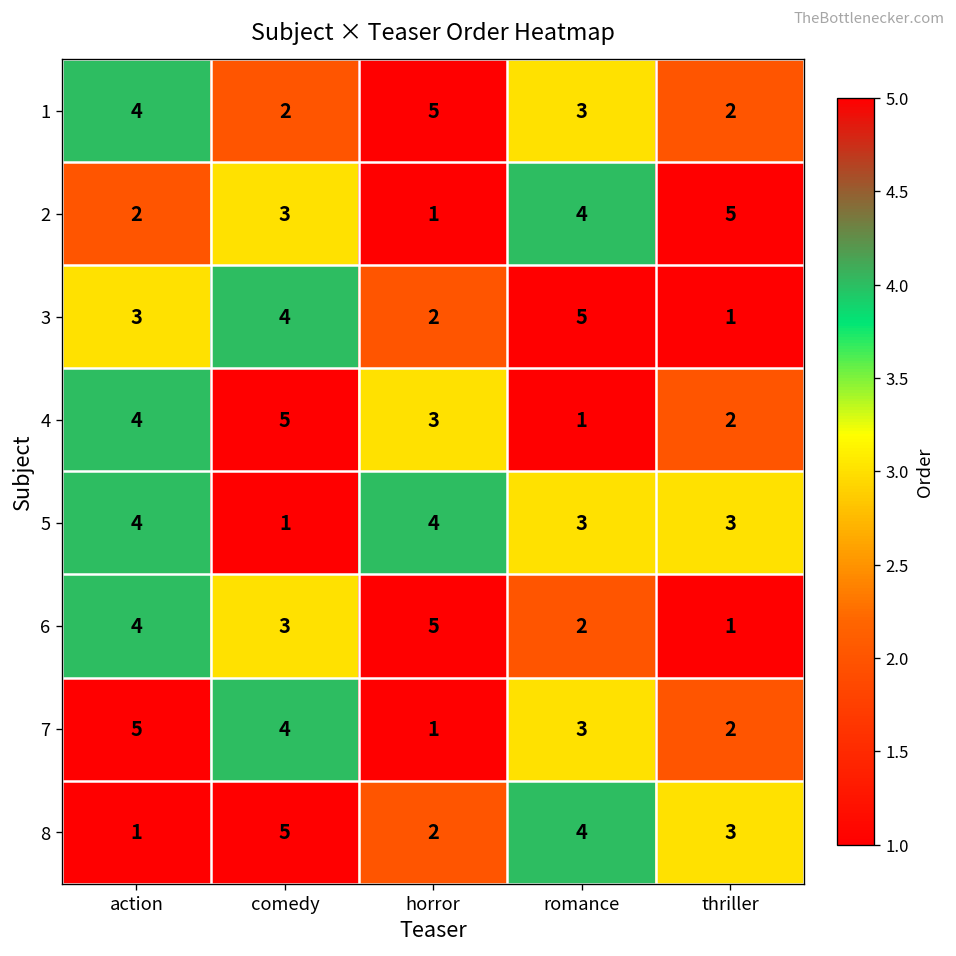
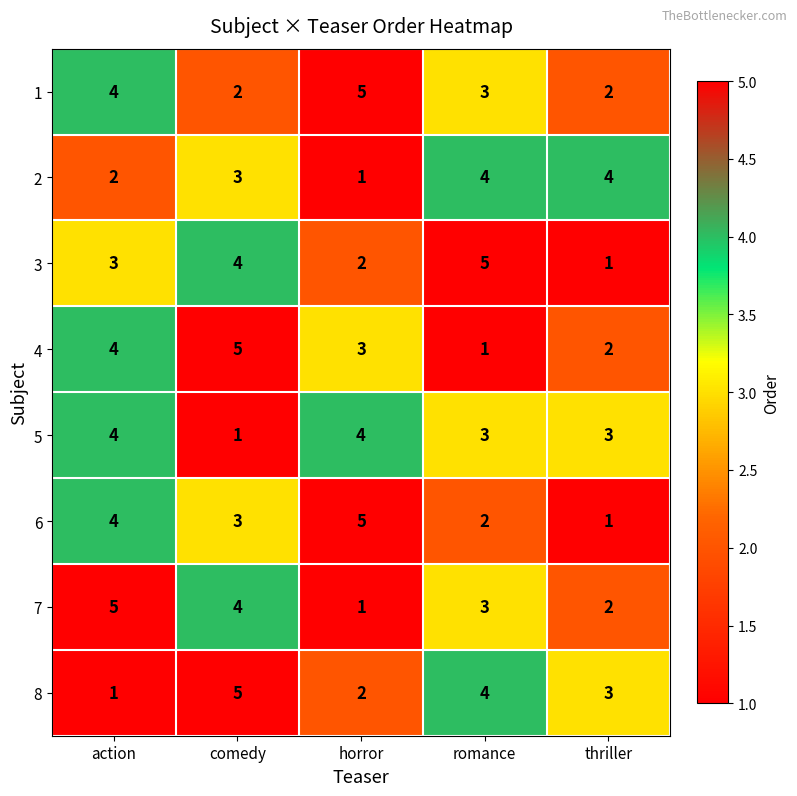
2, thriller: 5 -> 4
